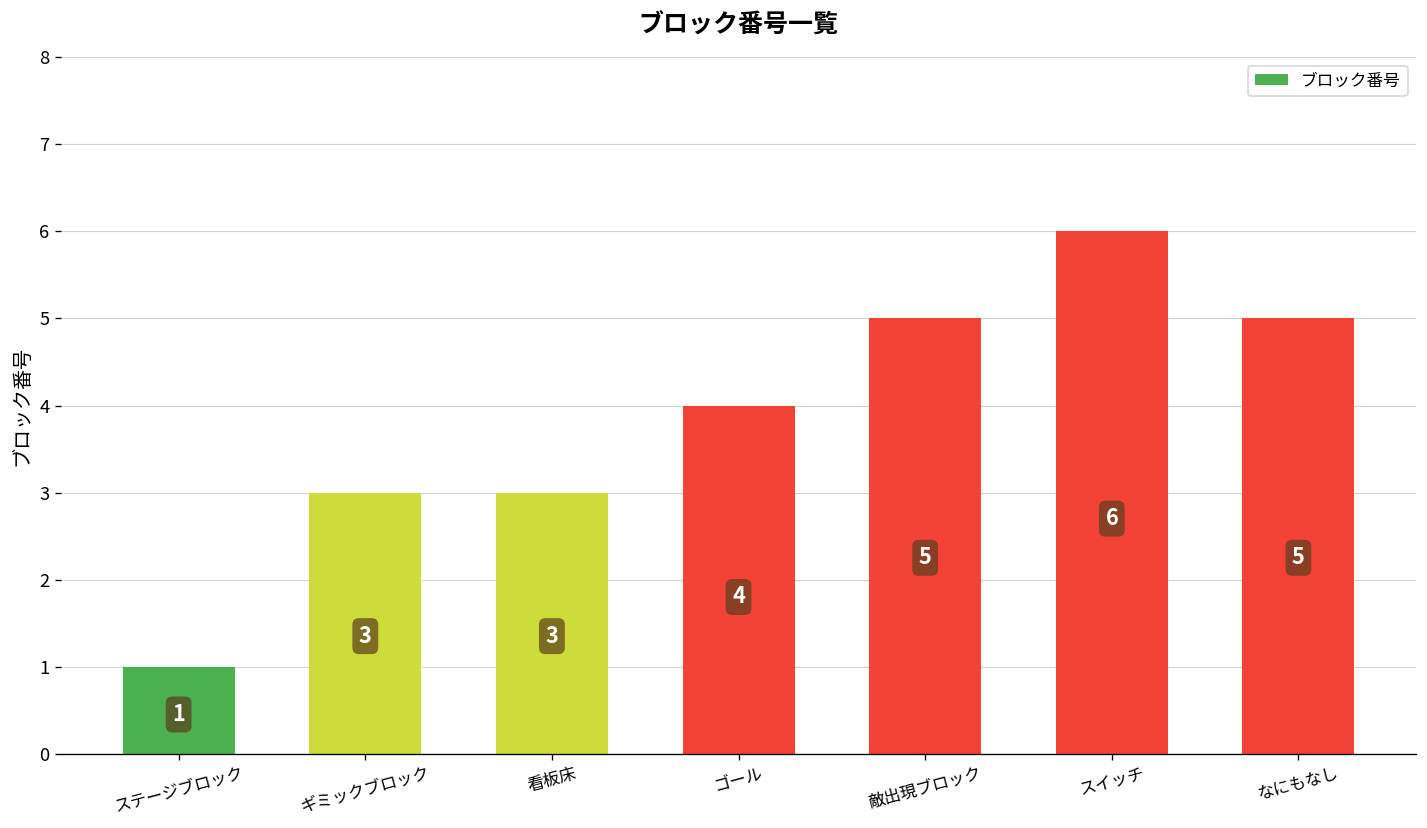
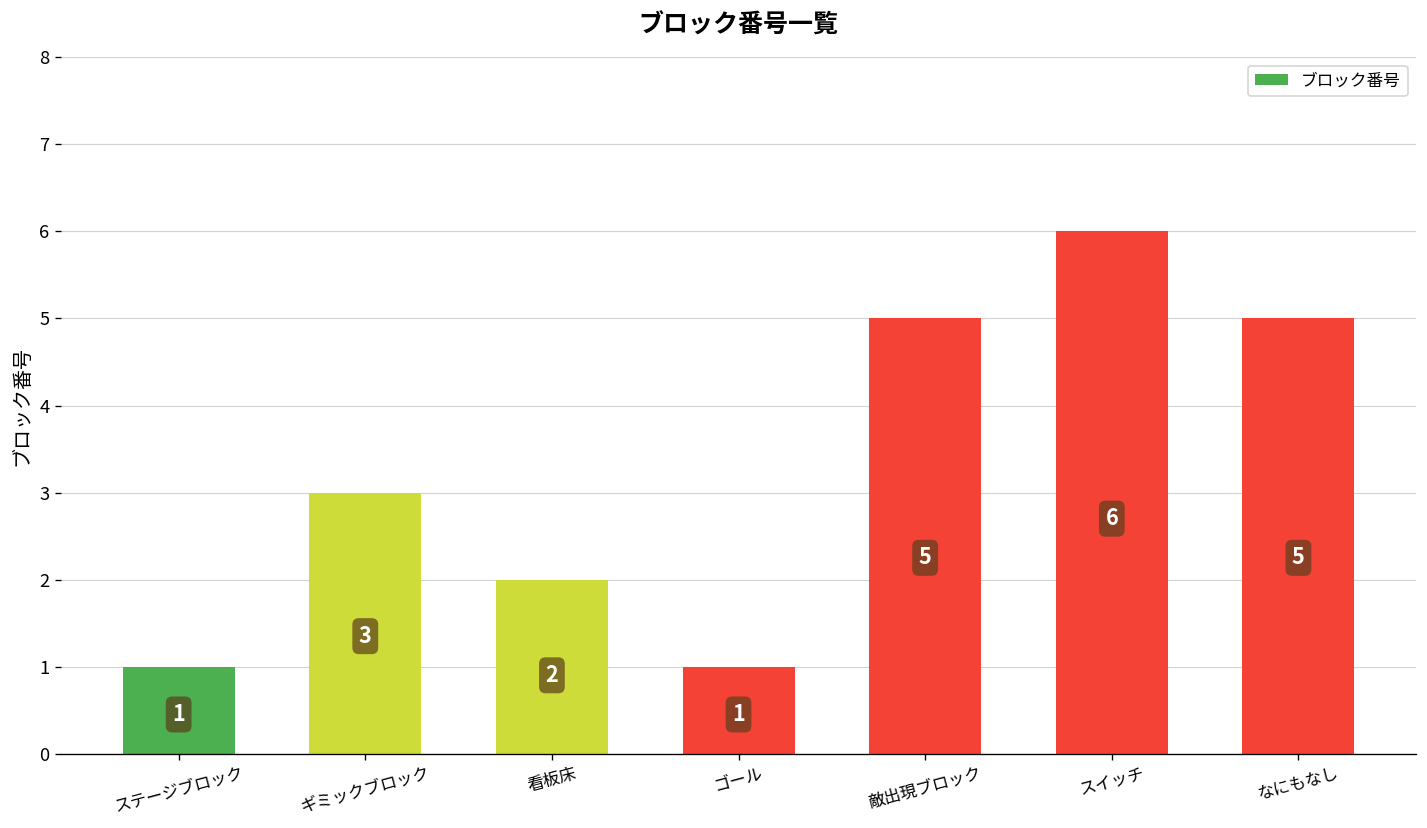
看板床: 3 -> 2
ゴール: 4 -> 1
